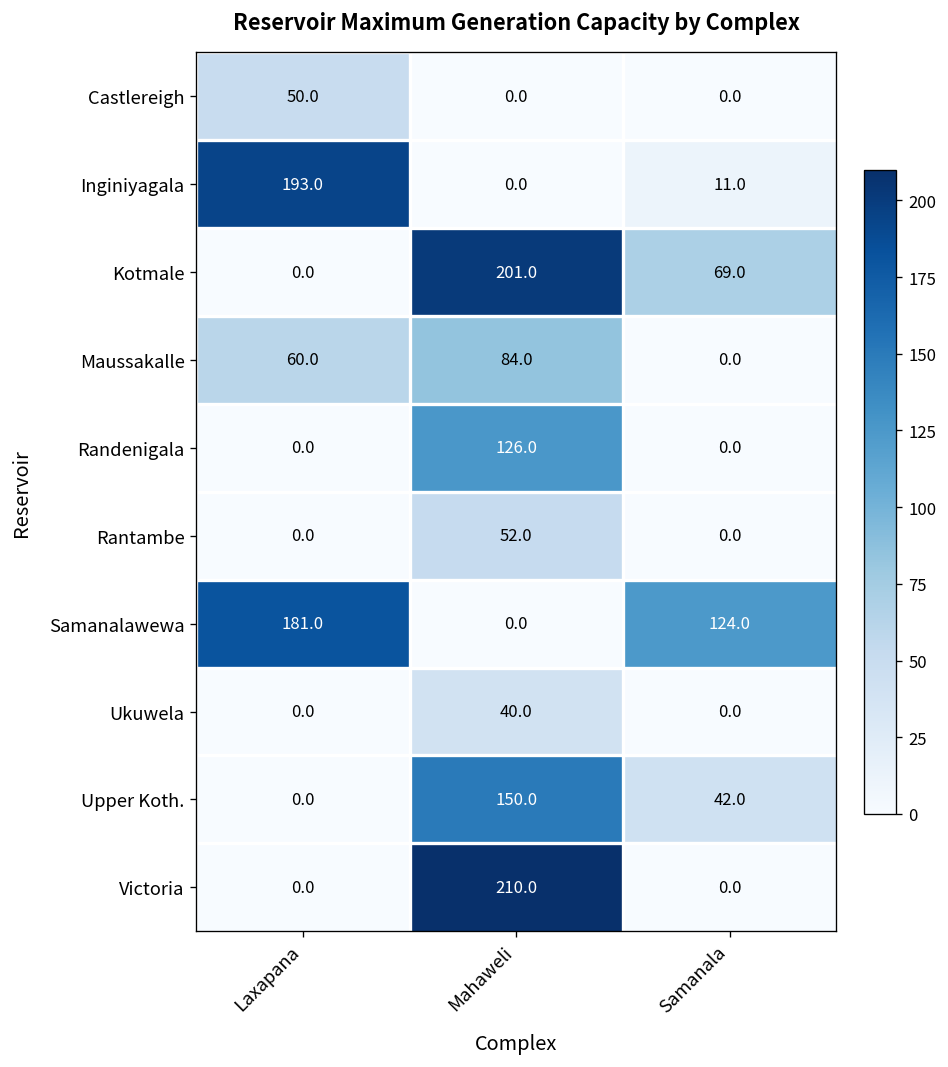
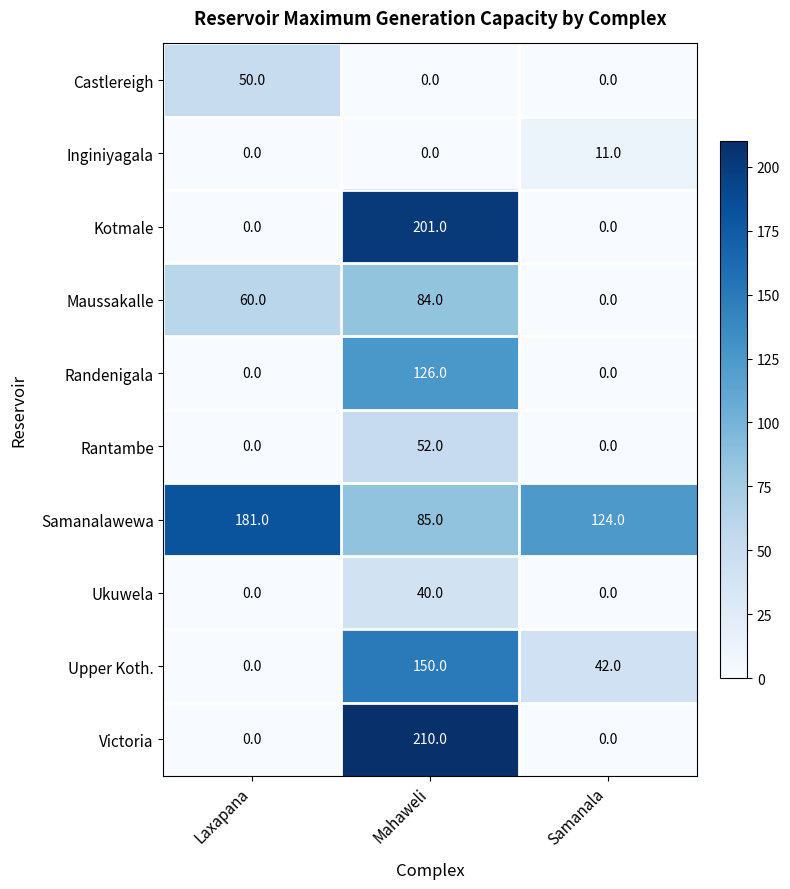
Inginiyagala, Laxapana: 193.0 -> 0.0
Kotmale, Samanala: 69.0 -> 0.0
Samanalawewa, Mahaweli: 0.0 -> 85.0
